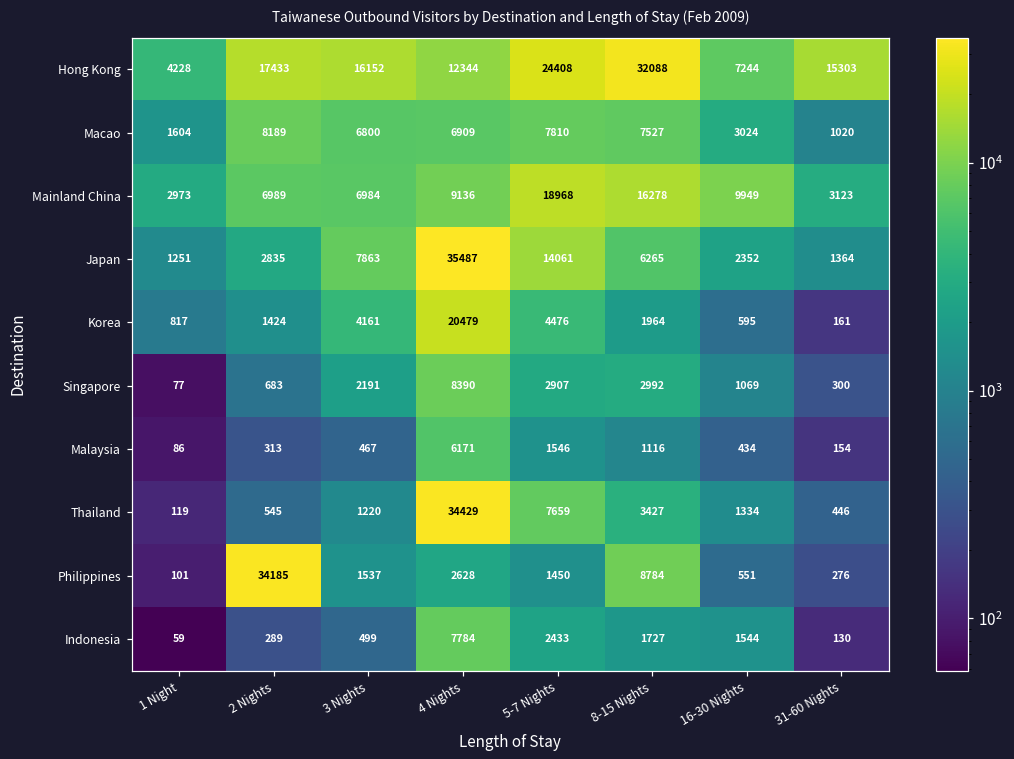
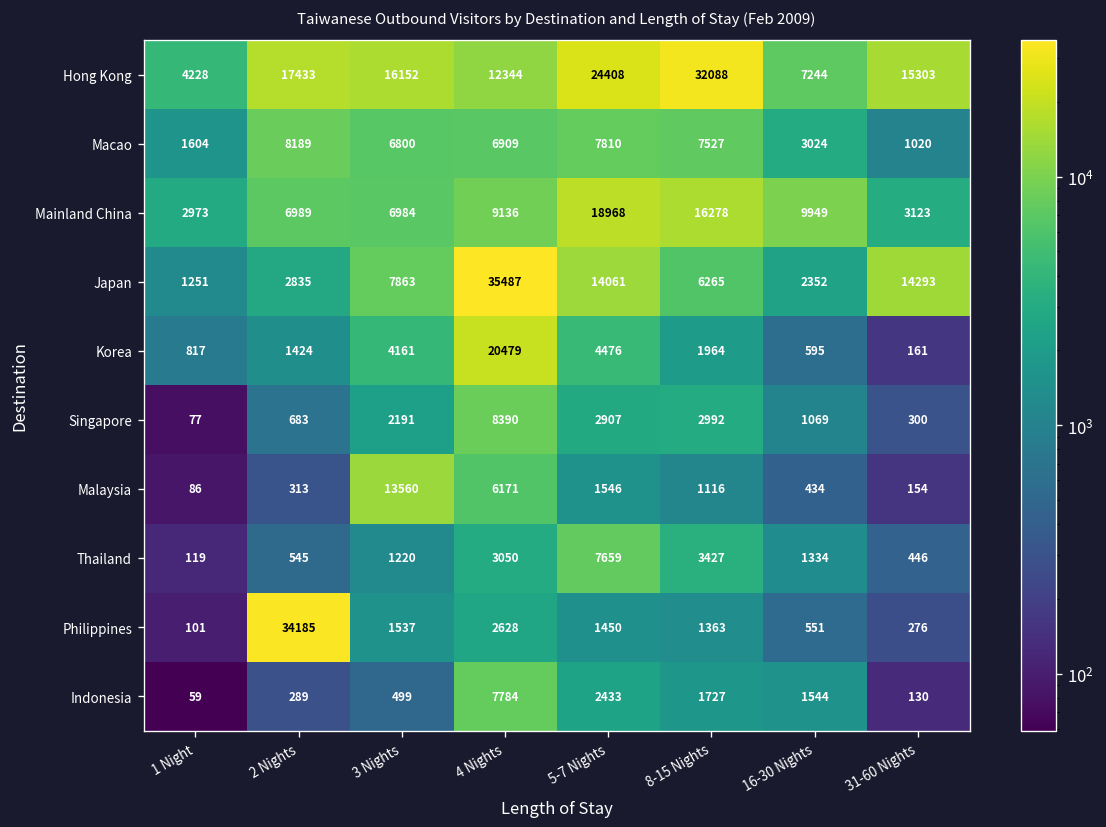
Japan, 31-60 Nights: 1364 -> 14293
Malaysia, 3 Nights: 467 -> 13560
Thailand, 4 Nights: 34429 -> 3050
Philippines, 8-15 Nights: 8784 -> 1363
